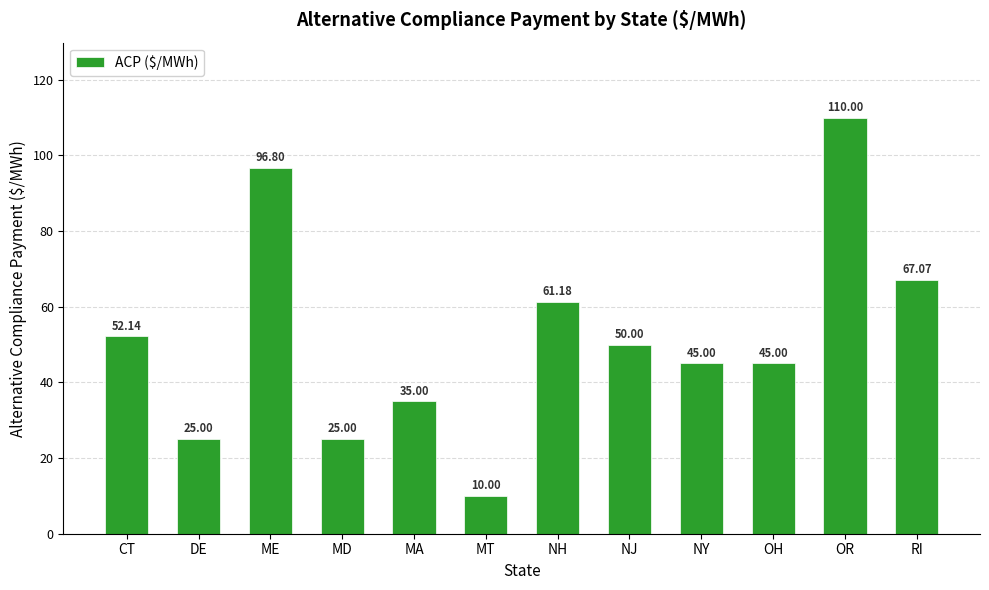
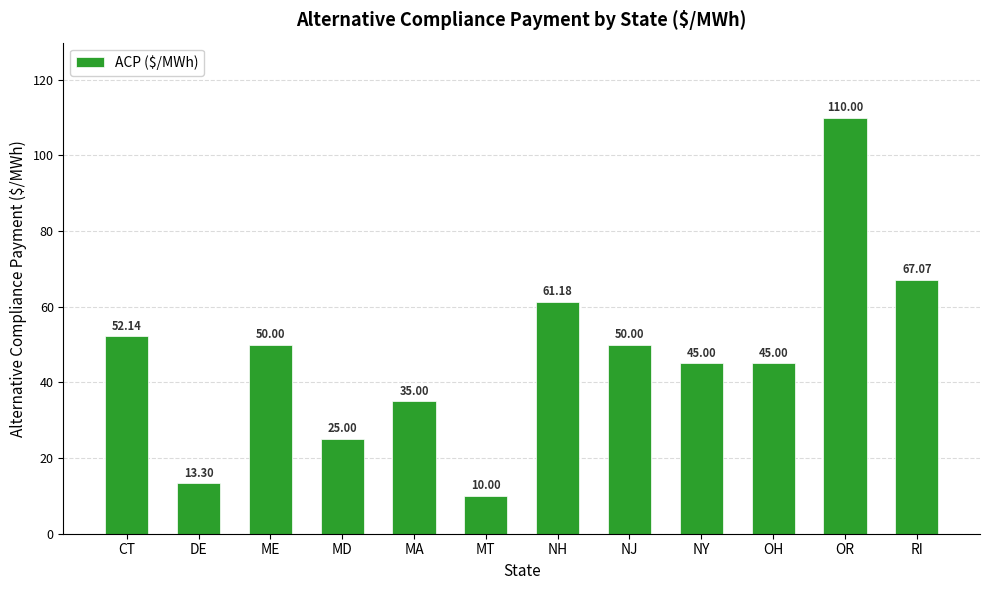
DE: 25.00 -> 13.30
ME: 96.80 -> 50.00
